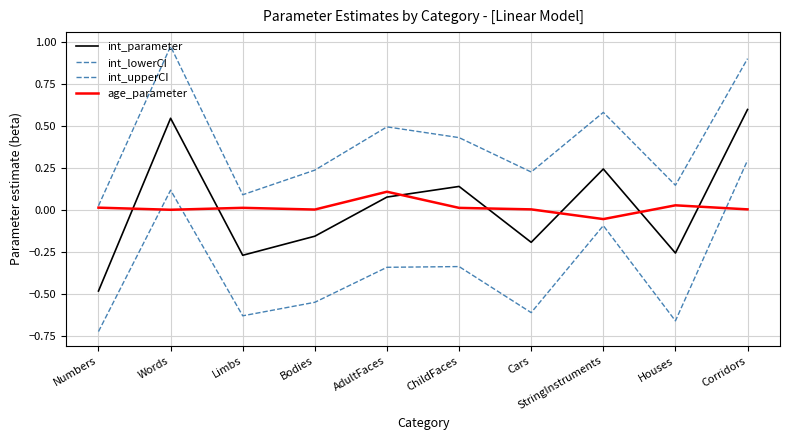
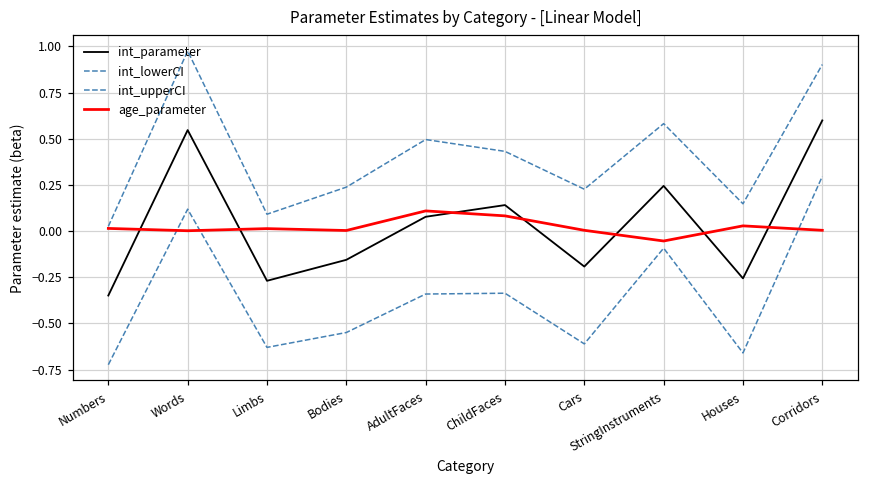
int_parameter, Numbers: -0.48 -> -0.35
age_parameter, ChildFaces: 0.01 -> 0.08
